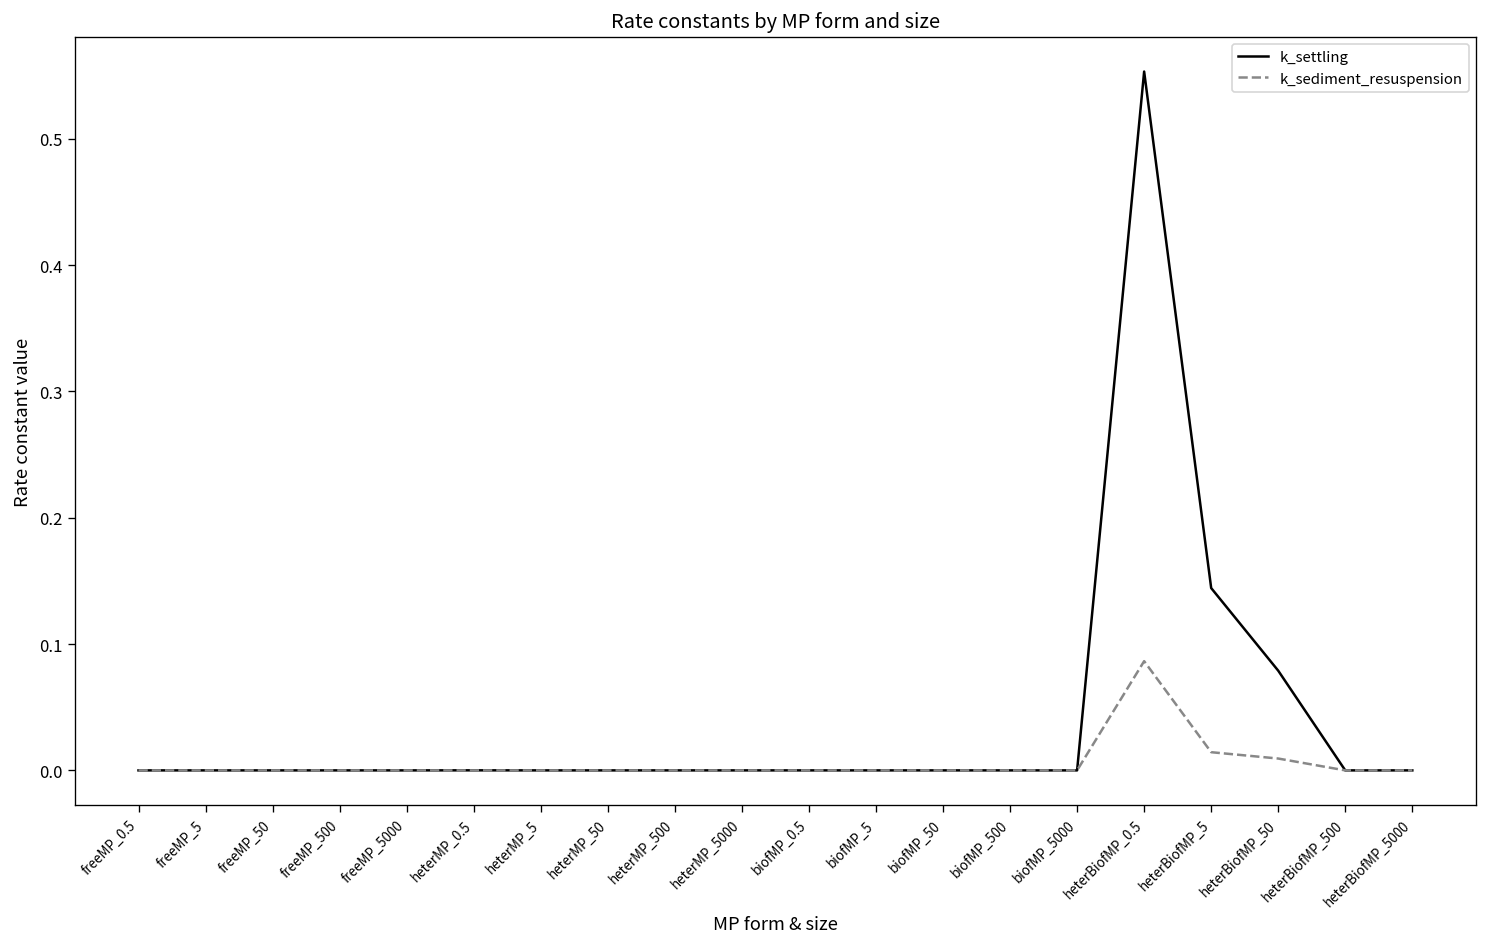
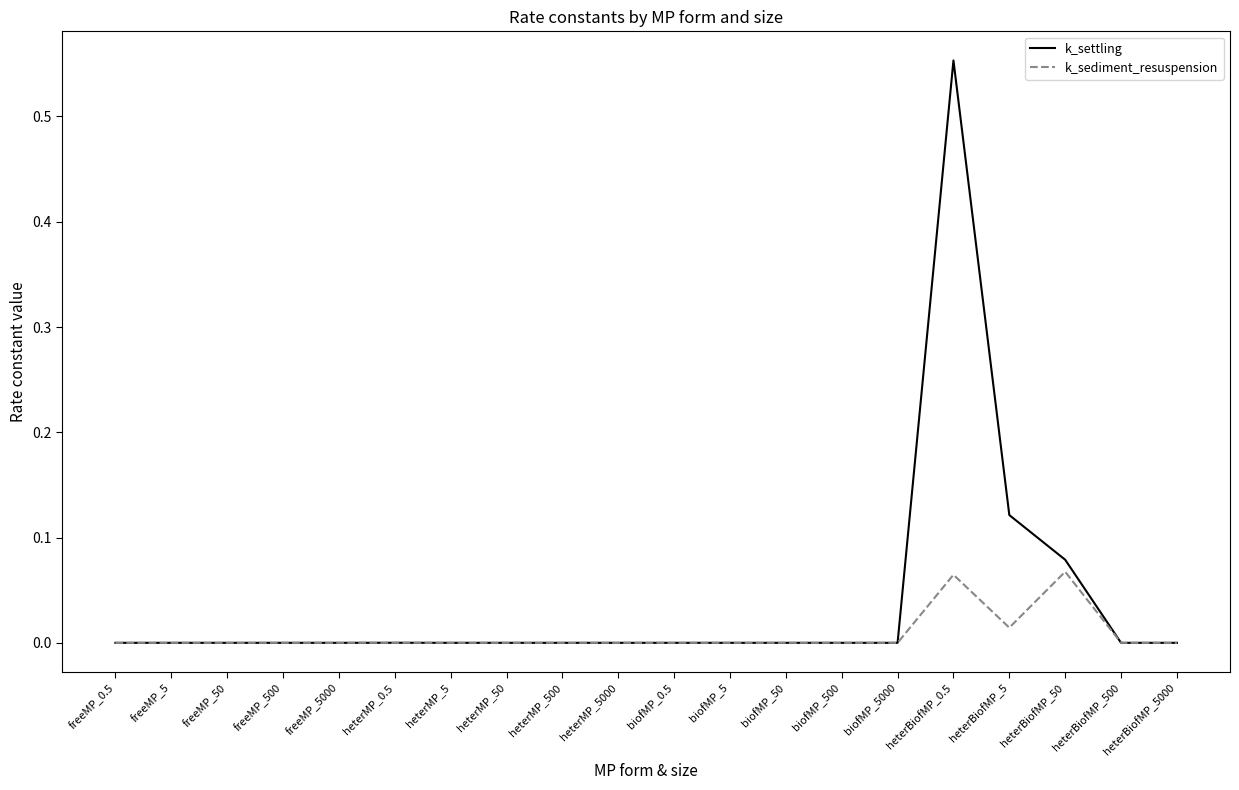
k_sediment_resuspension, heterBiofMP_0.5: 0.086 -> 0.065
k_settling, heterBiofMP_5: 0.144 -> 0.121
k_sediment_resuspension, heterBiofMP_50: 0.009 -> 0.068
